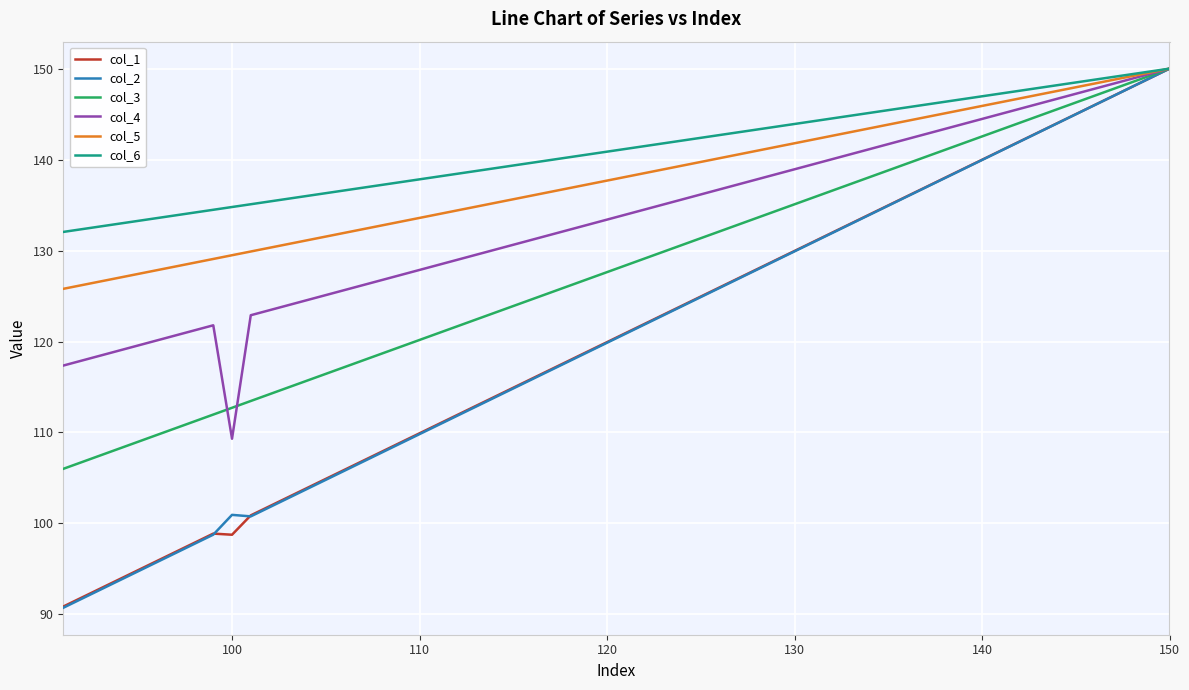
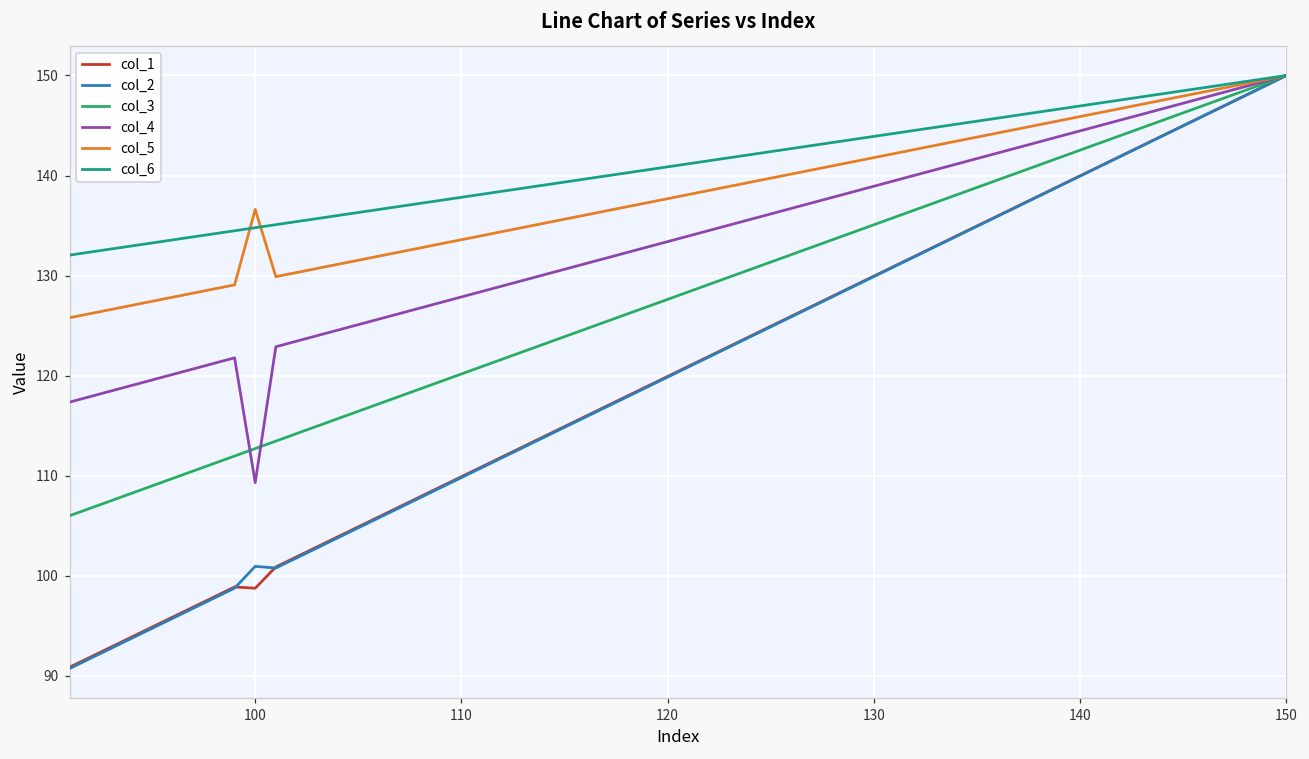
col_5, 100: 129 -> 137
